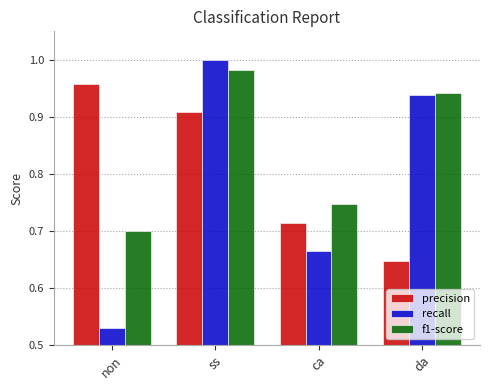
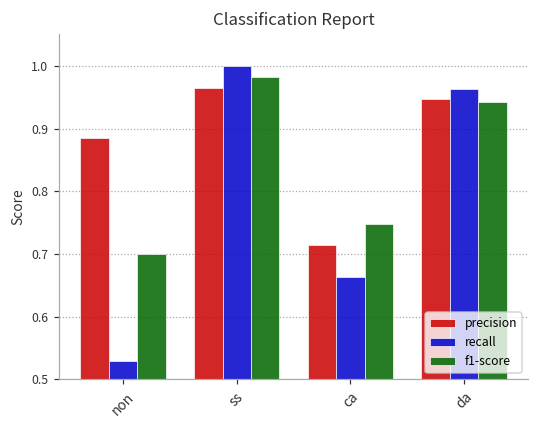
precision, non: 0.96 -> 0.89
precision, ss: 0.91 -> 0.96
precision, da: 0.65 -> 0.95
recall, da: 0.94 -> 0.96
